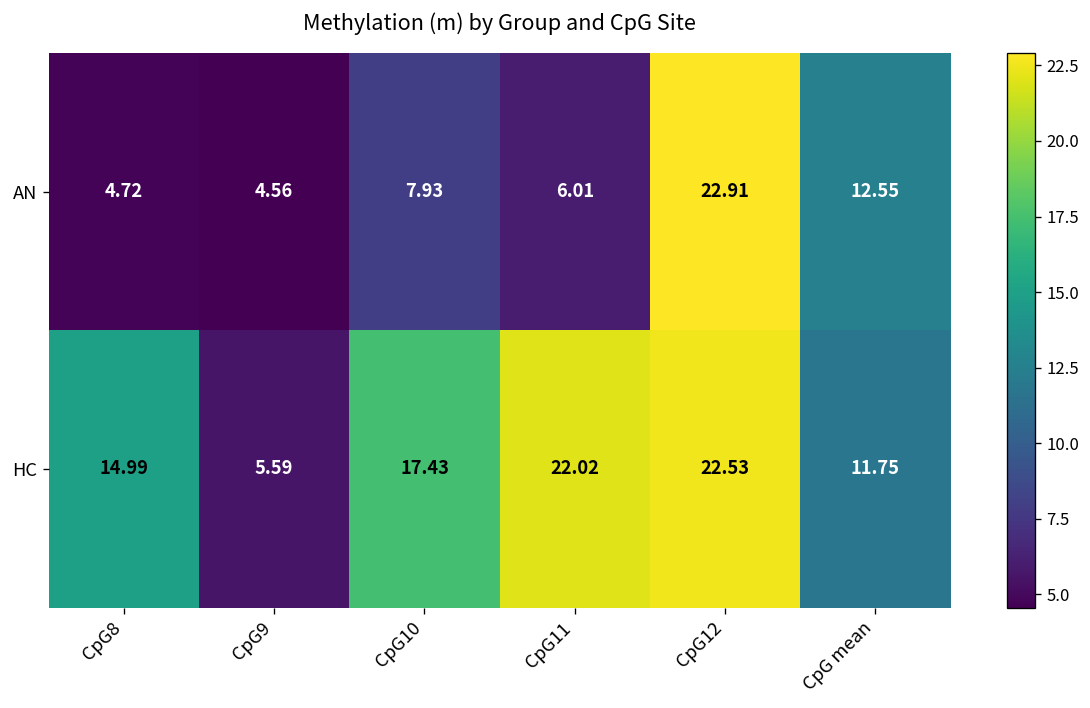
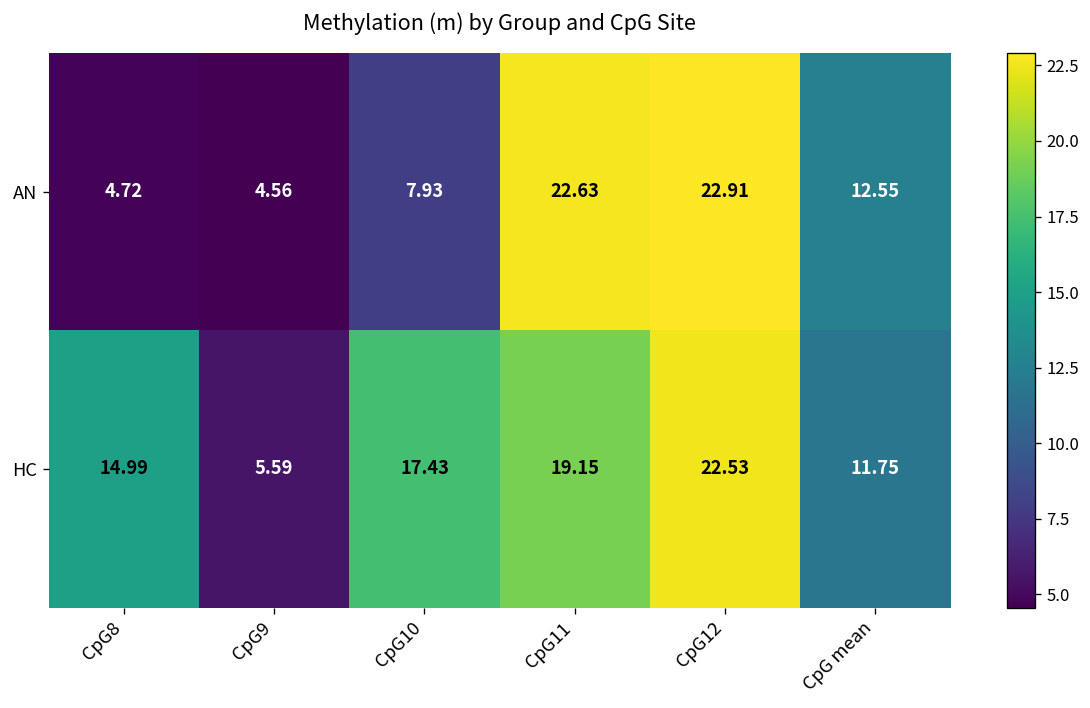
AN, CpG11: 6.01 -> 22.63
HC, CpG11: 22.02 -> 19.15
